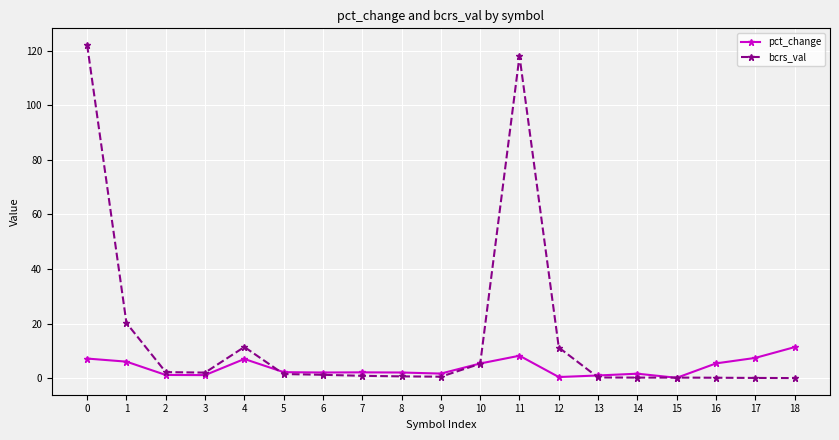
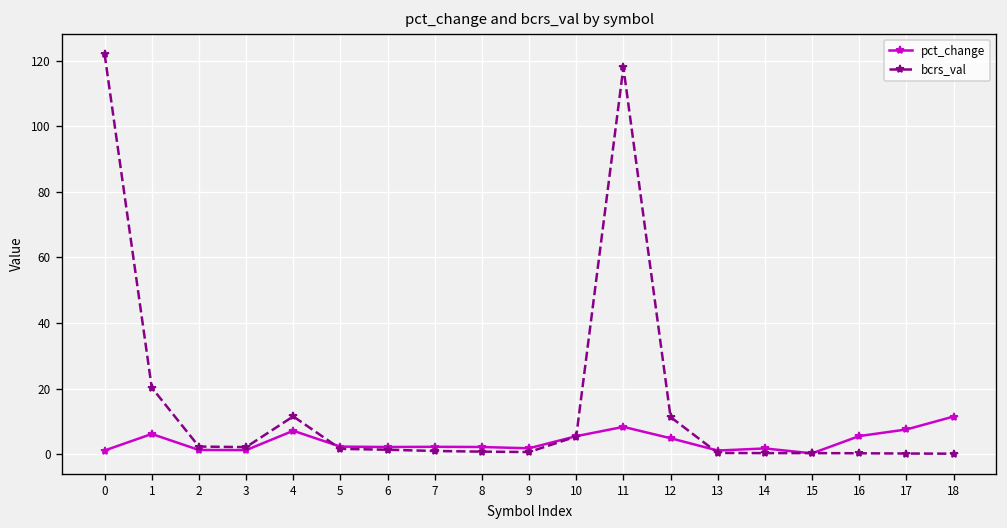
pct_change, 0: 7 -> 1
pct_change, 12: 1 -> 5
